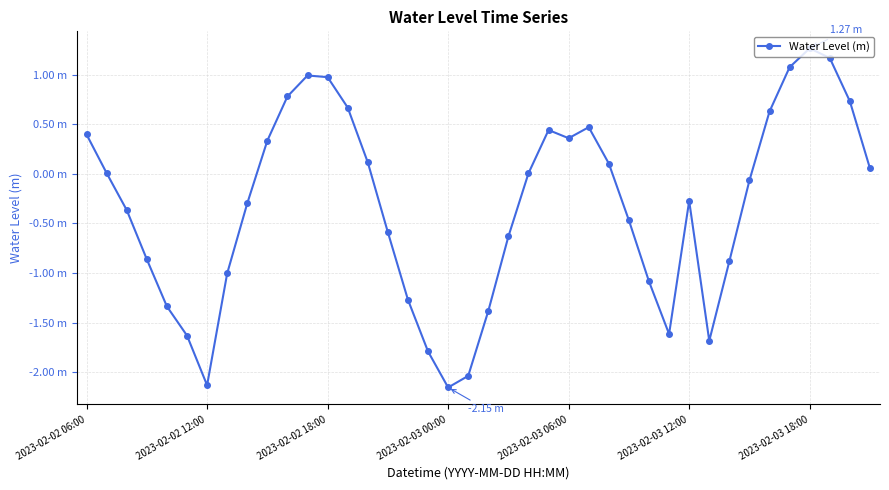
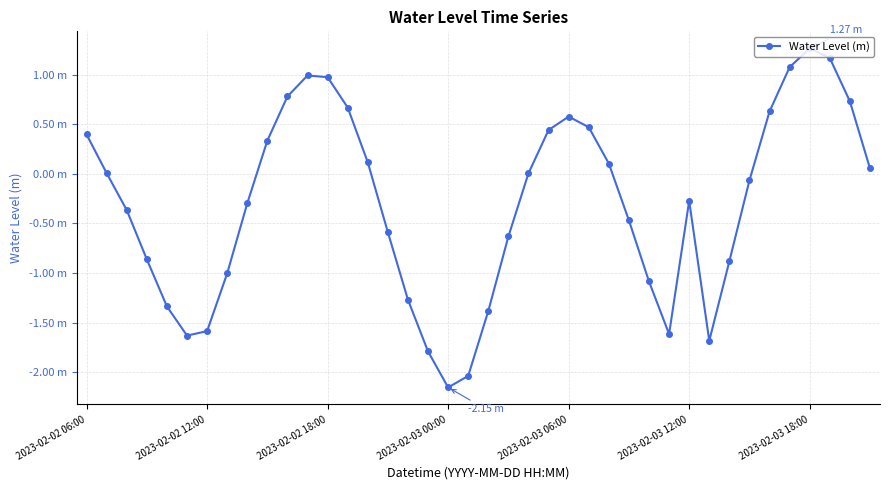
2023-02-02 12:00: -2.1 m -> -1.6 m
2023-02-03 06:00: 0.4 m -> 0.6 m
